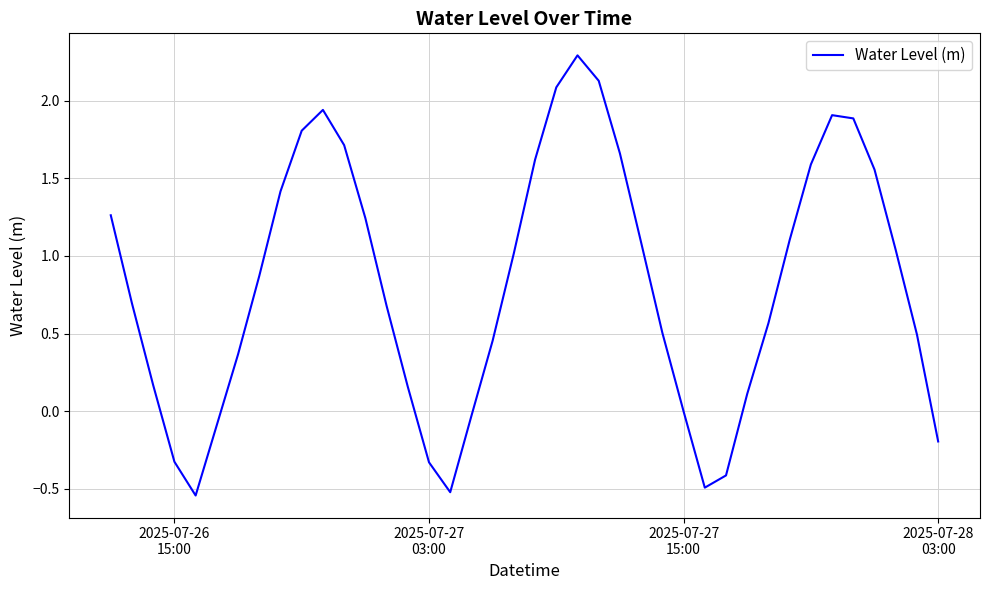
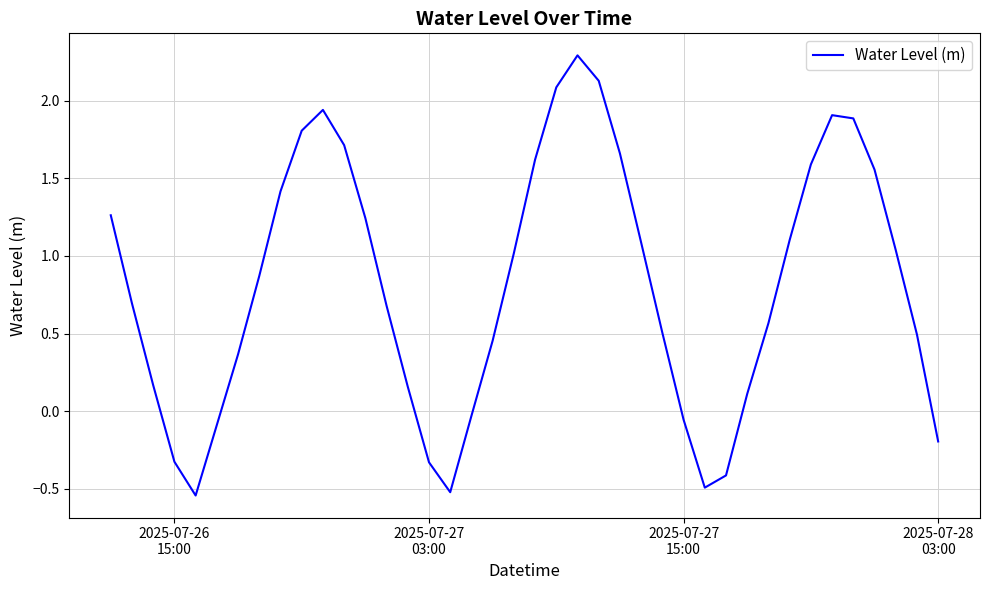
2025-07-27 15:00: 0.00 -> -0.06
